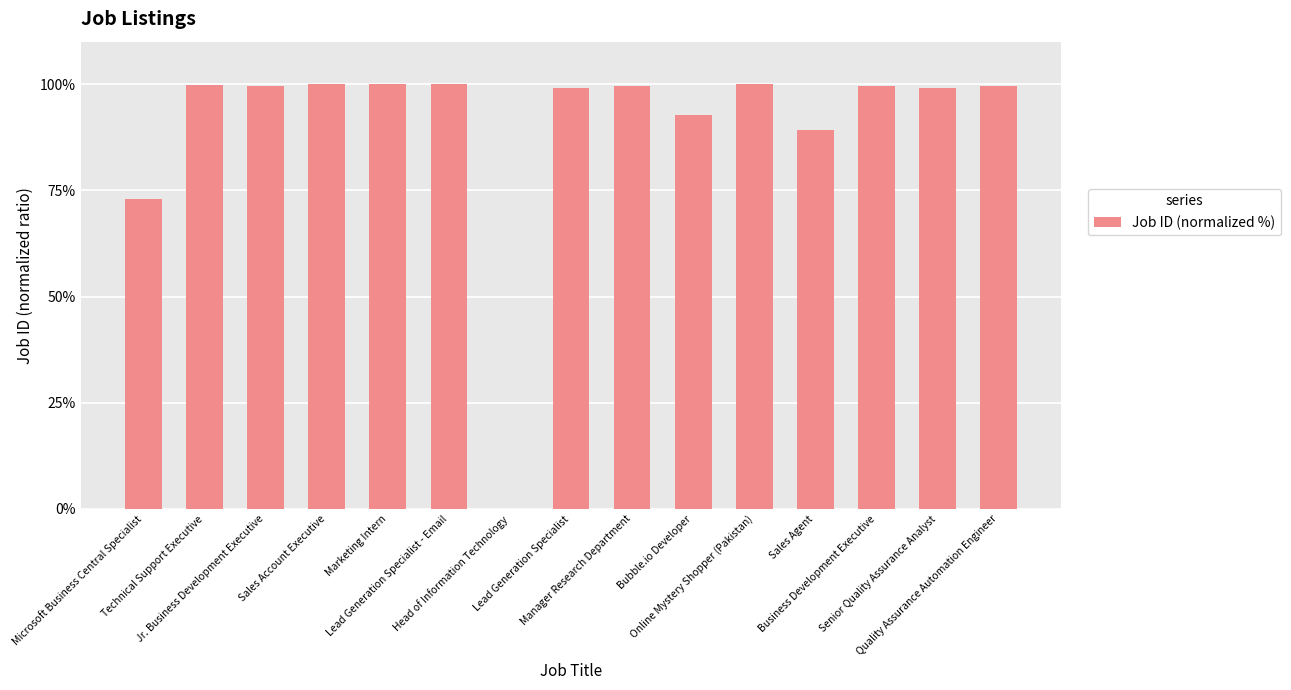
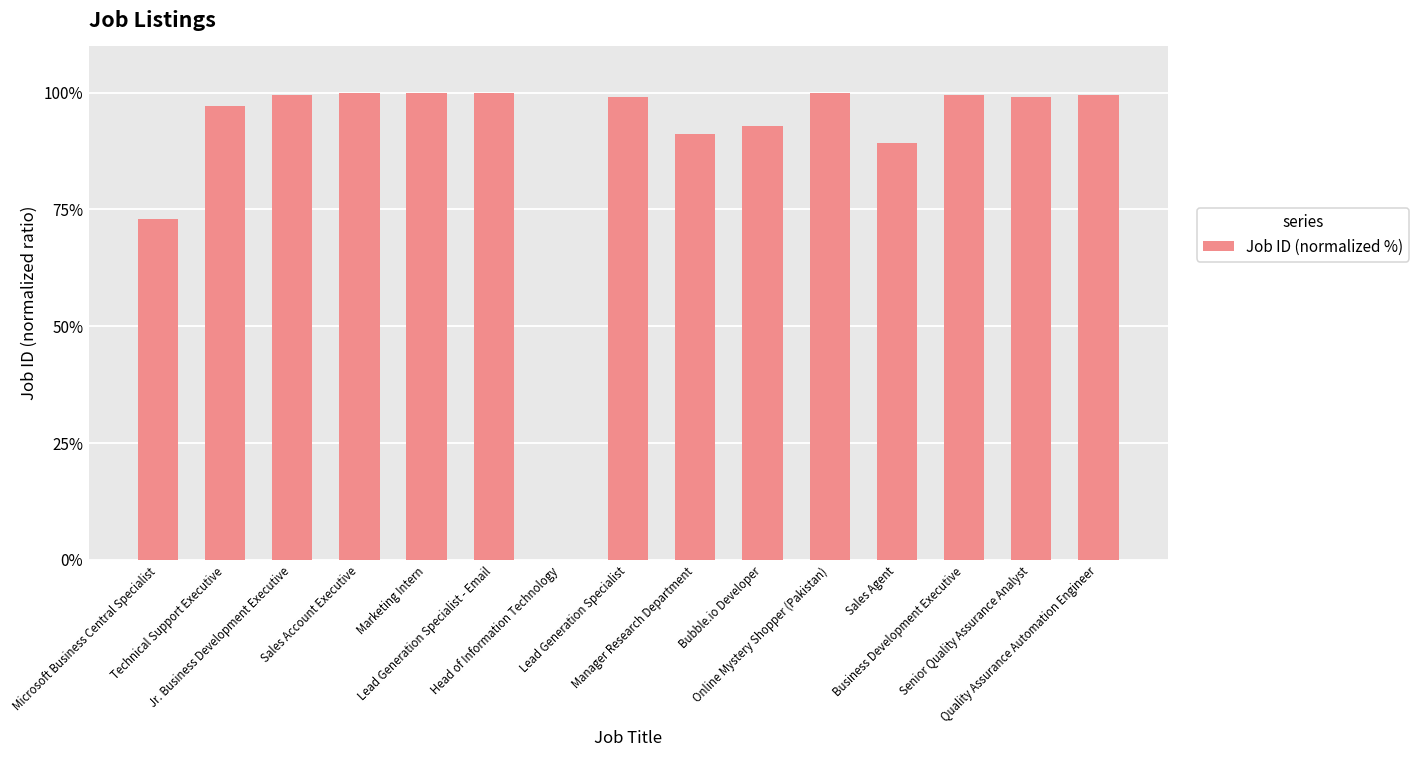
Technical Support Executive: 100% -> 97%
Manager Research Department: 100% -> 91%
